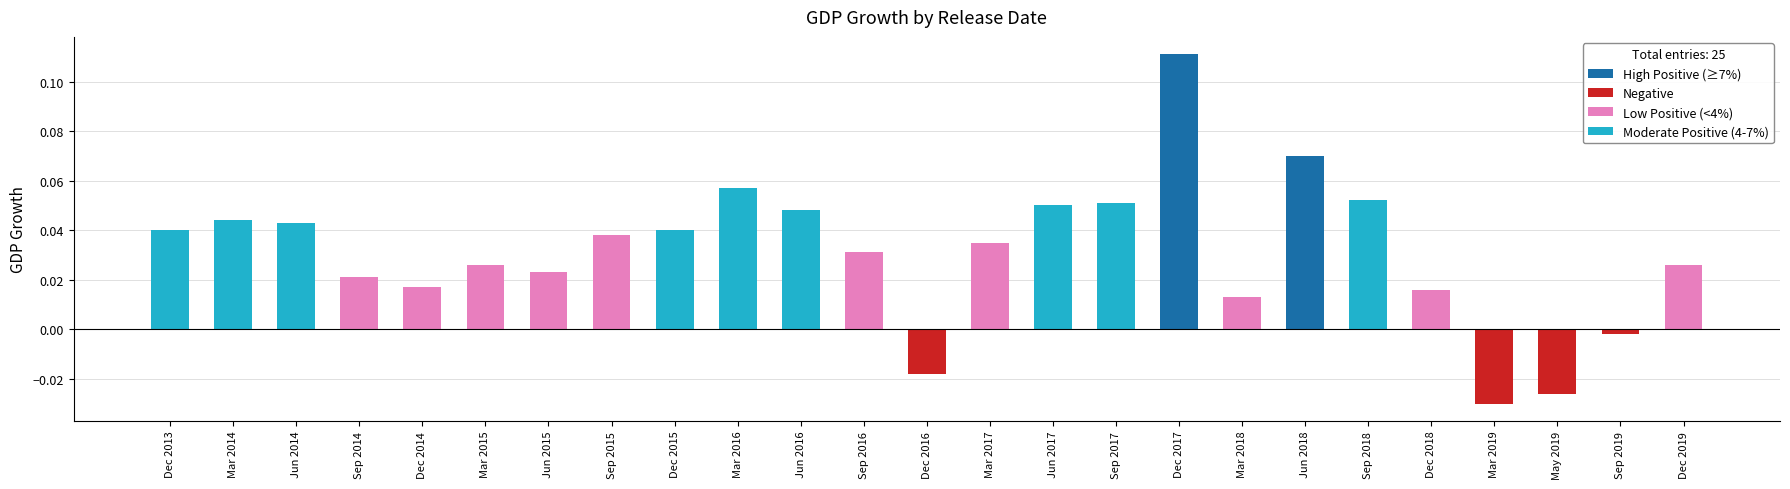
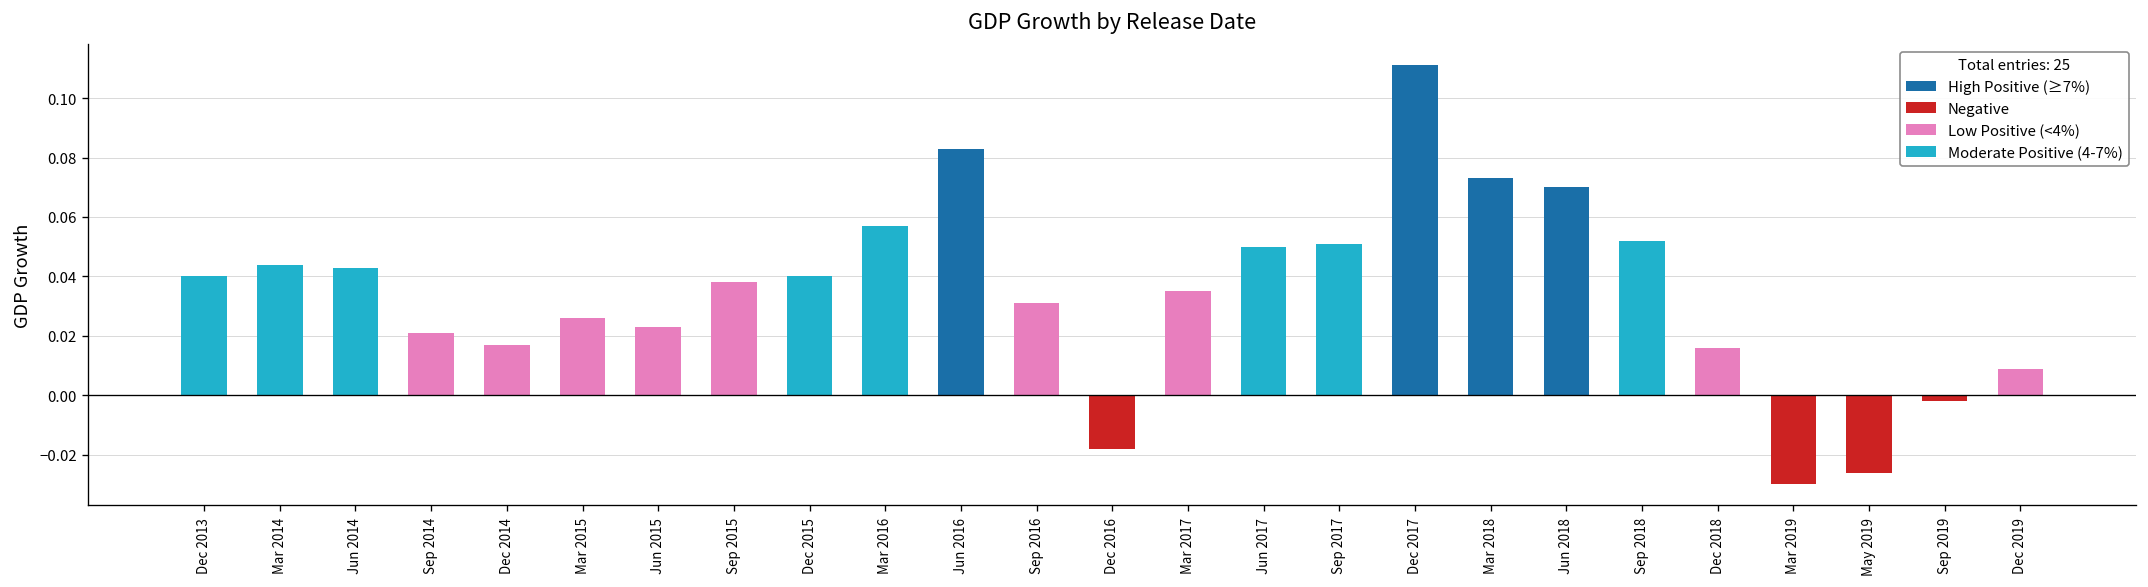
Jun 2016: 0.048 -> 0.083
Mar 2018: 0.013 -> 0.073
Dec 2019: 0.026 -> 0.009
